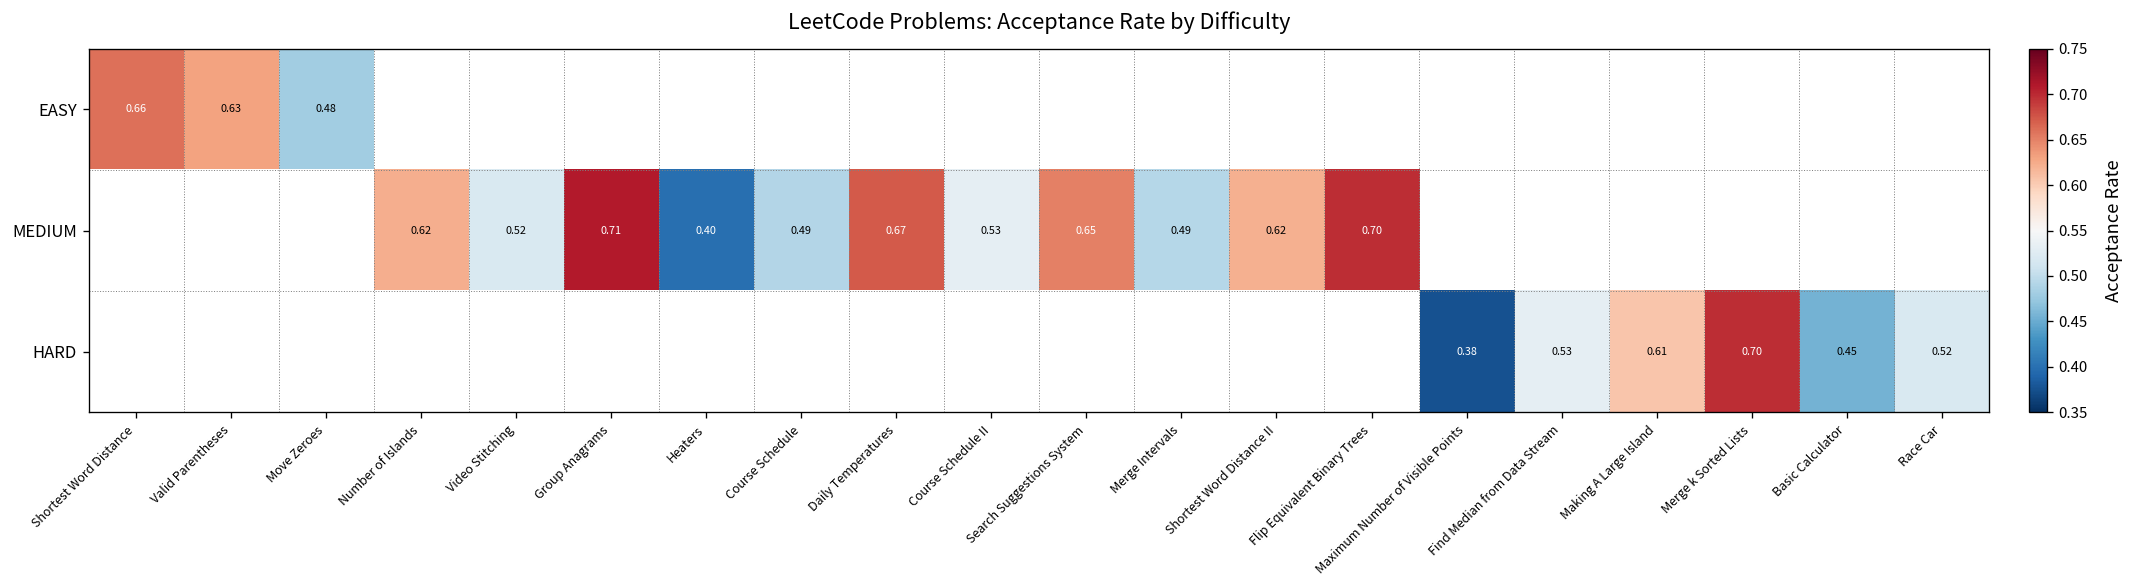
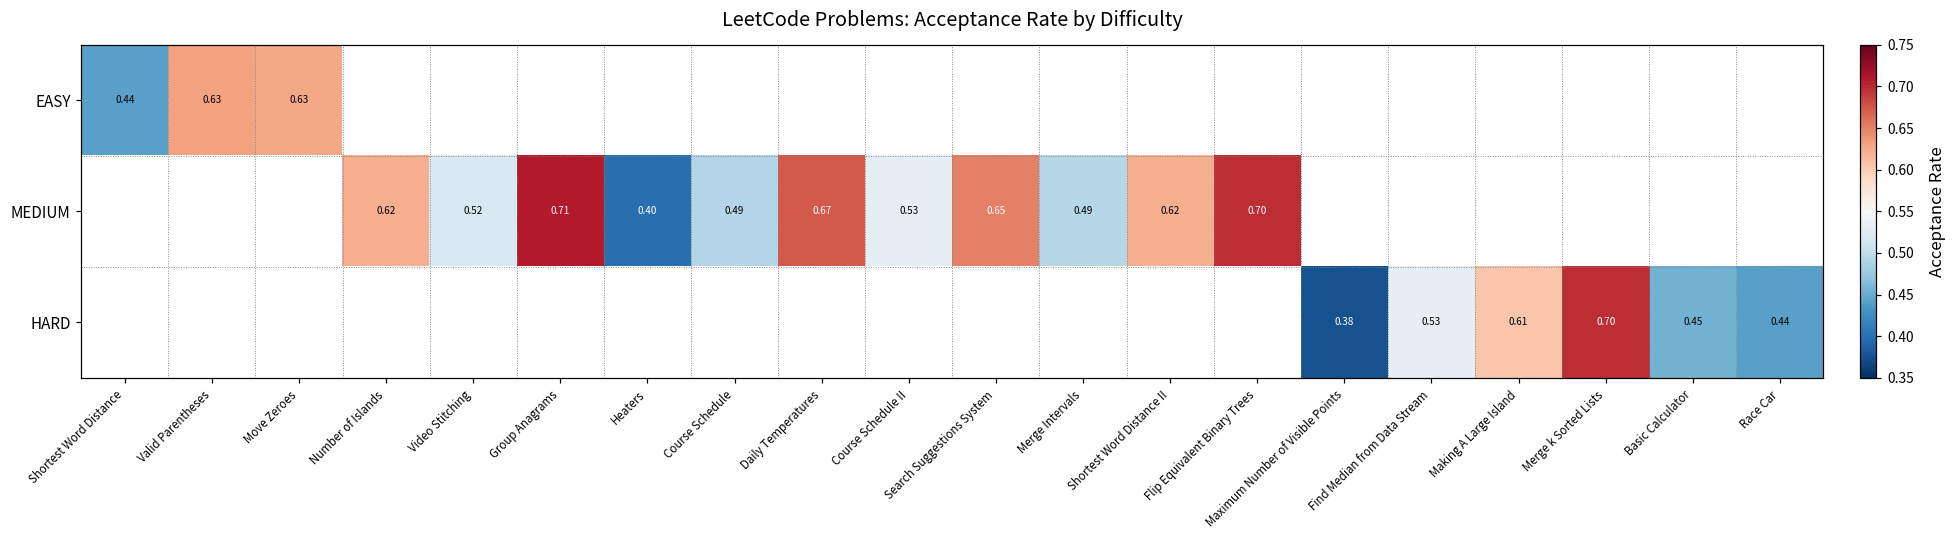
EASY, Shortest Word Distance: 0.66 -> 0.44
EASY, Move Zeroes: 0.48 -> 0.63
HARD, Race Car: 0.52 -> 0.44
